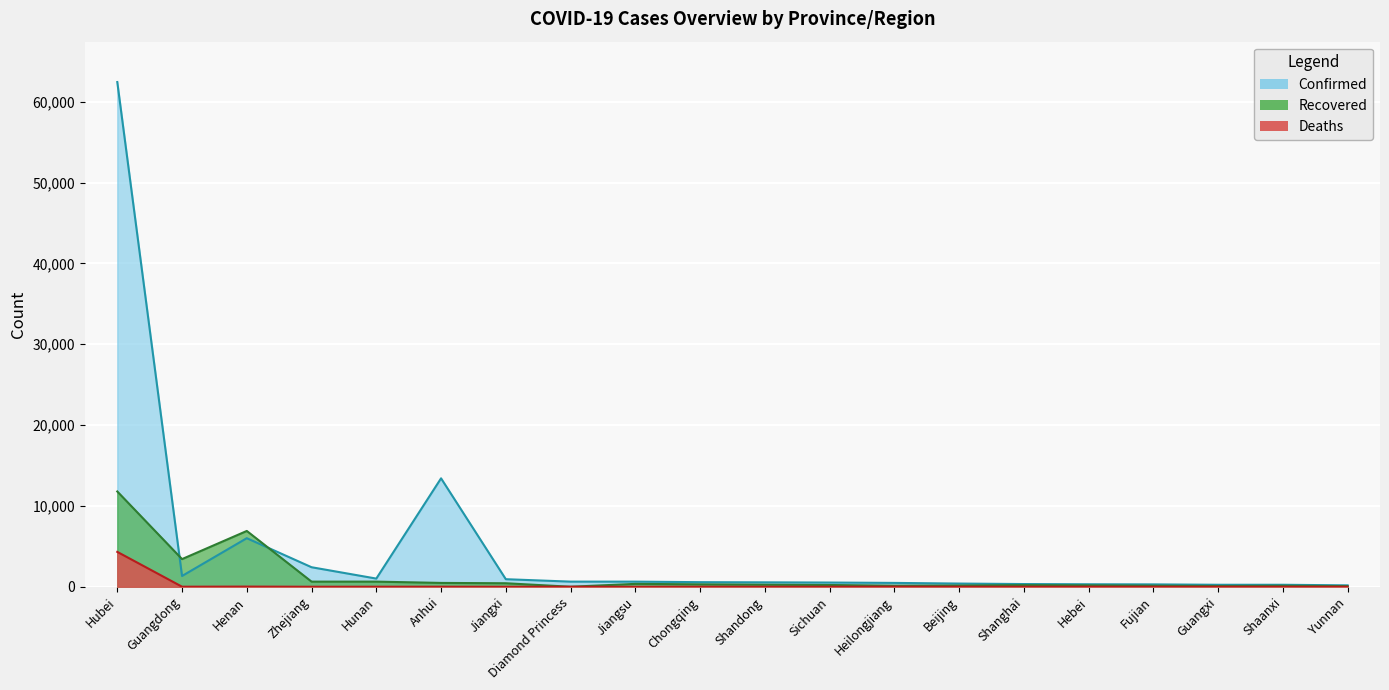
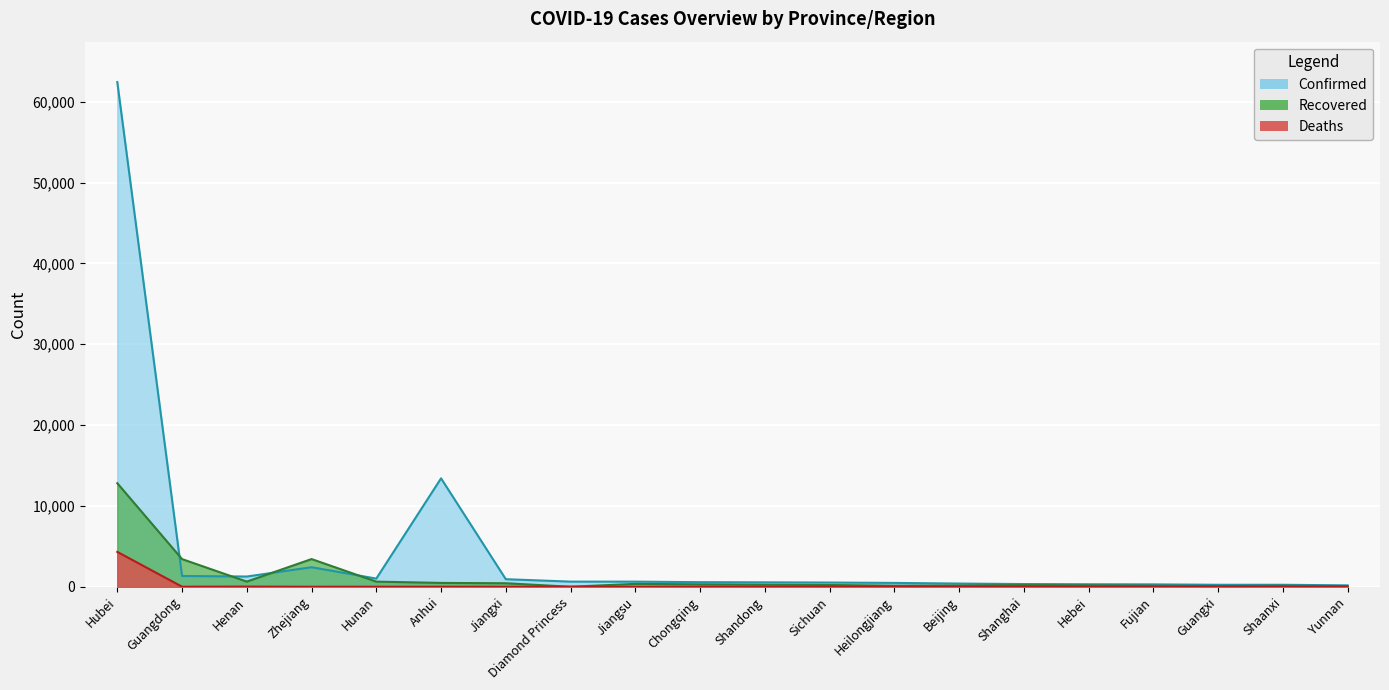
Recovered, Hubei: 12,000 -> 13,000
Confirmed, Henan: 6,000 -> 1,000
Recovered, Henan: 7,000 -> 1,000
Recovered, Zhejiang: 1,000 -> 3,000
